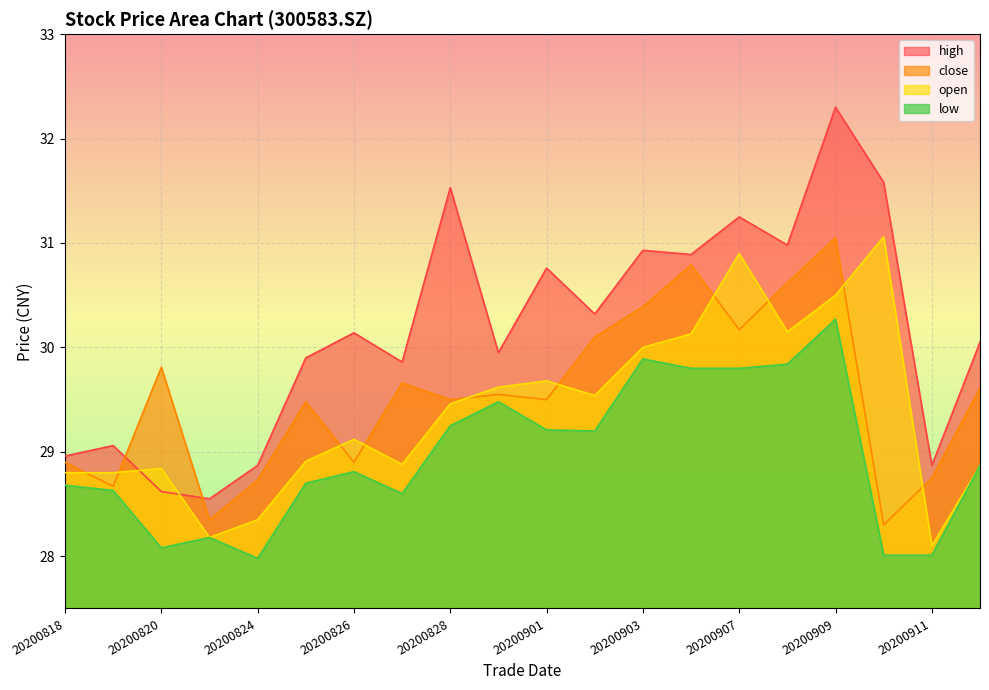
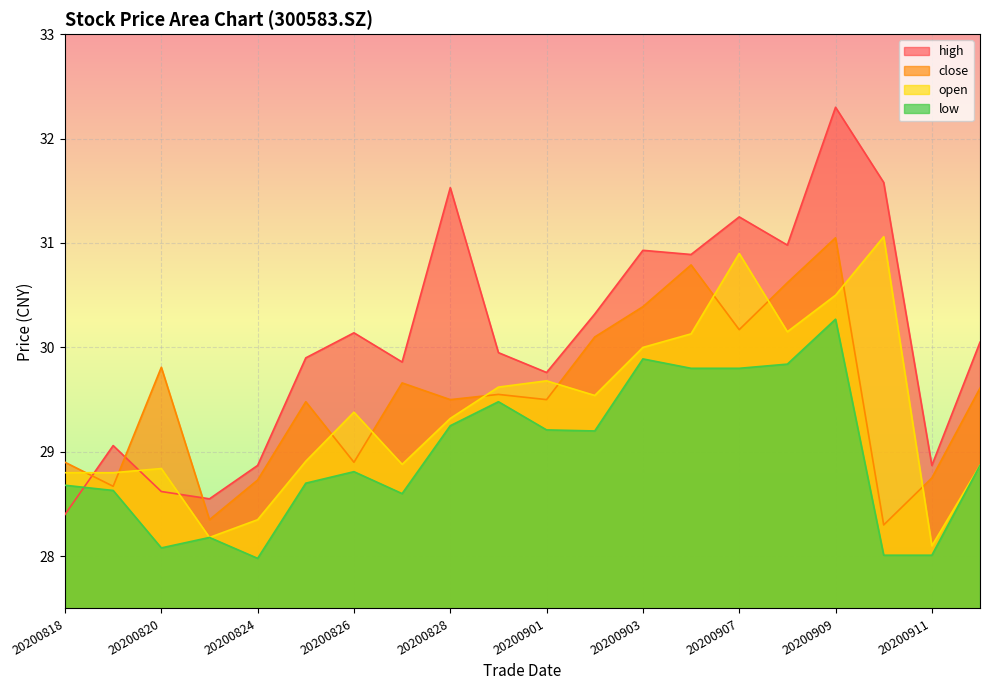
high, 20200818: 28.96 -> 28.40
open, 20200826: 29.12 -> 29.38
open, 20200828: 29.46 -> 29.32
high, 20200901: 30.76 -> 29.76
